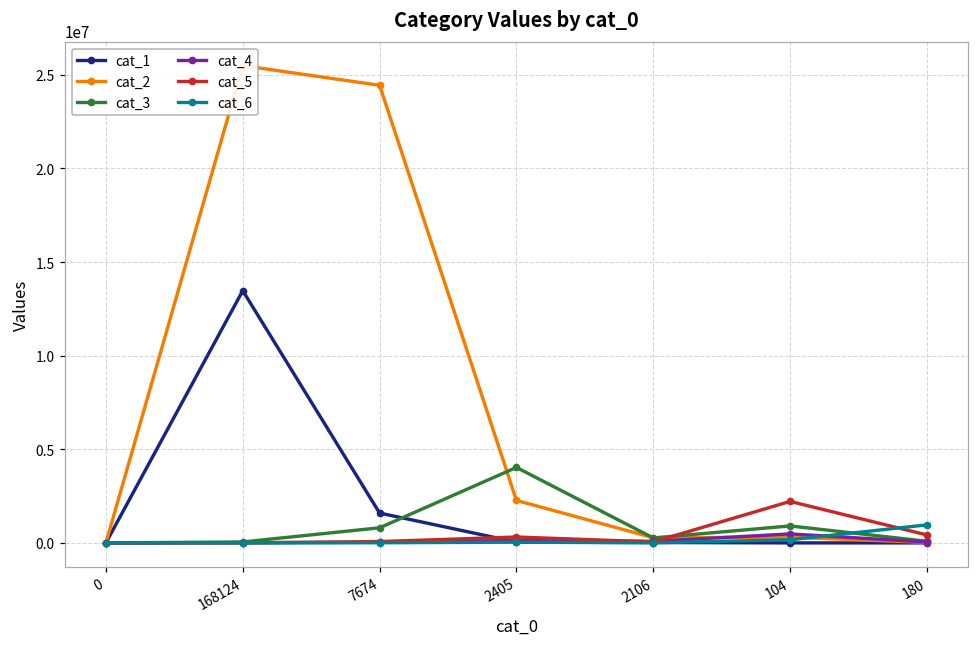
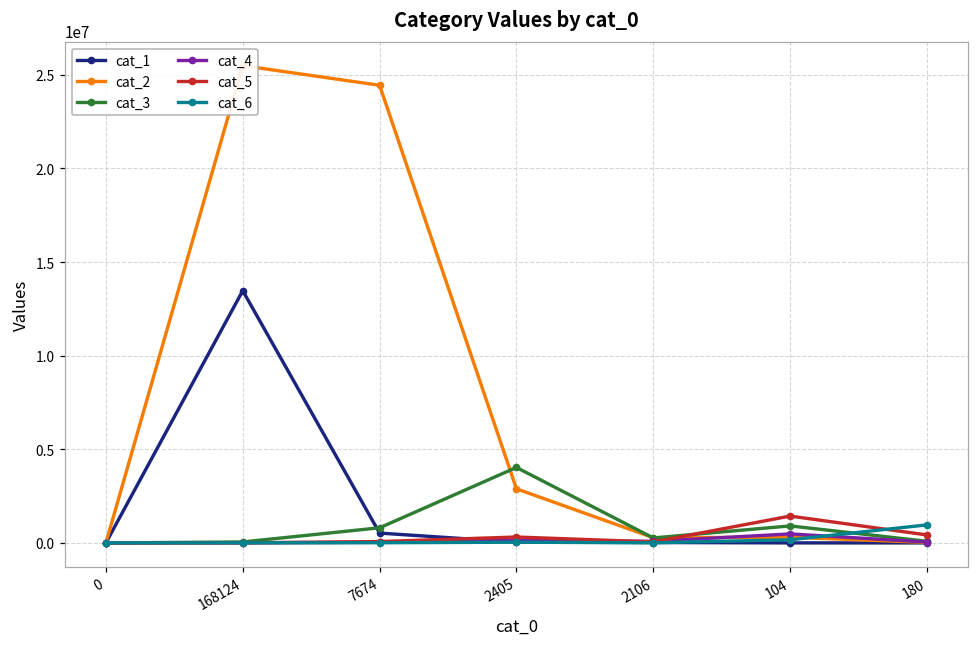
cat_1, 7674: 1600000 -> 500000
cat_2, 2405: 2300000 -> 2900000
cat_5, 104: 2200000 -> 1400000
